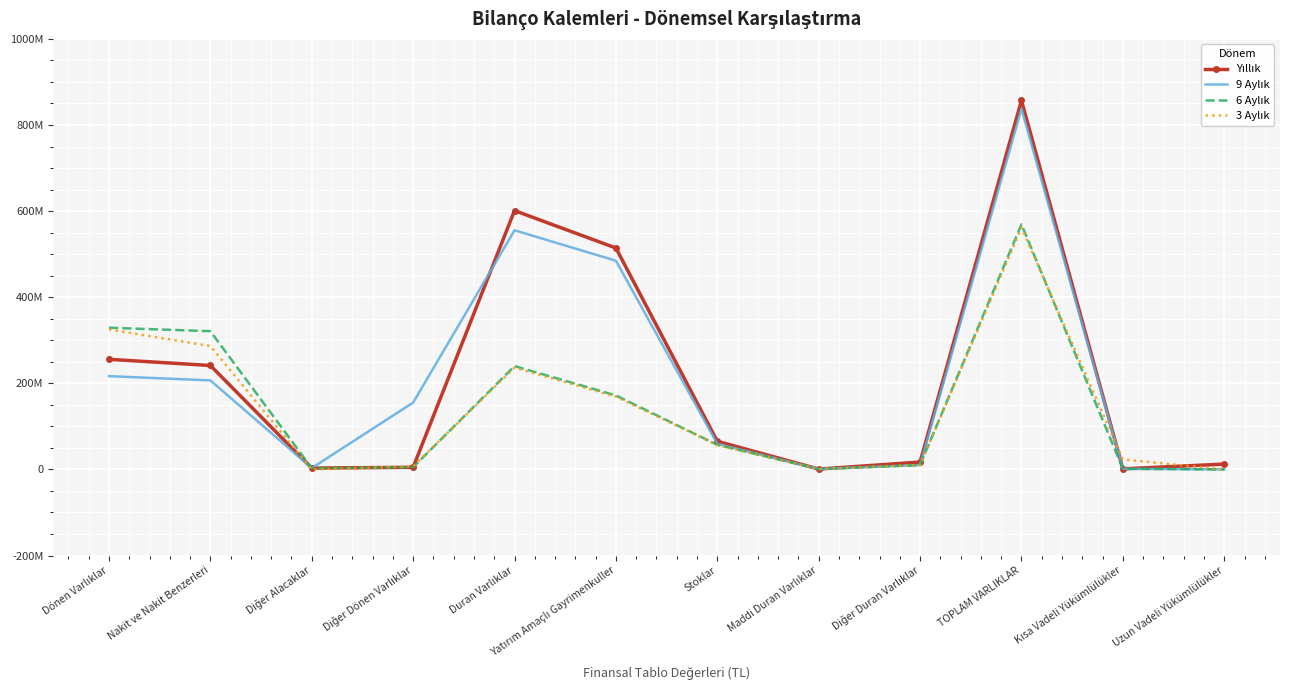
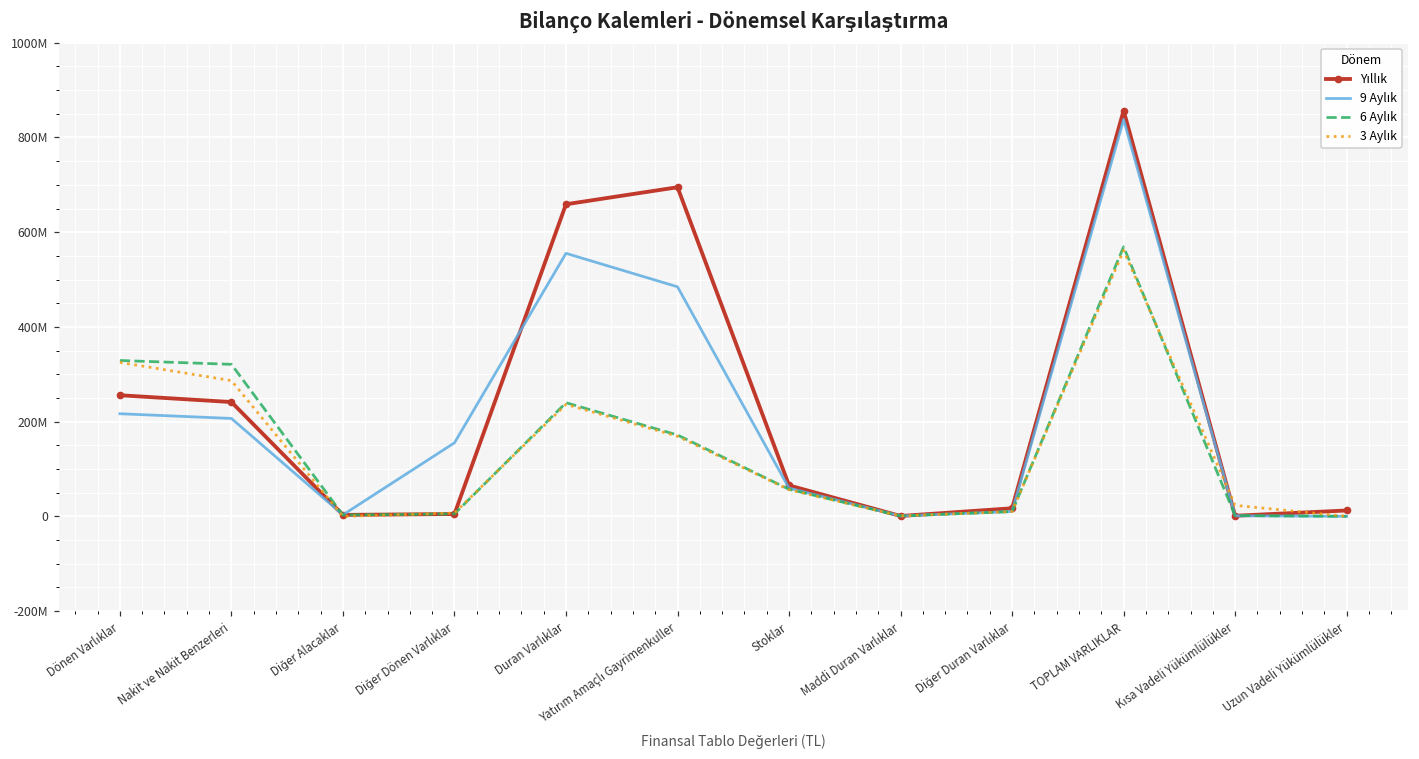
Yıllık, Duran Varlıklar: 600000000 -> 660000000
Yıllık, Yatırım Amaçlı Gayrimenkuller: 510000000 -> 690000000
